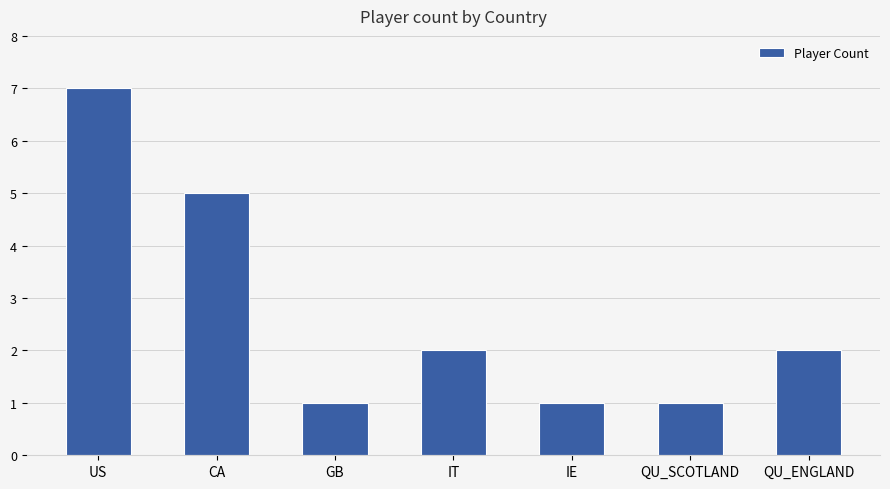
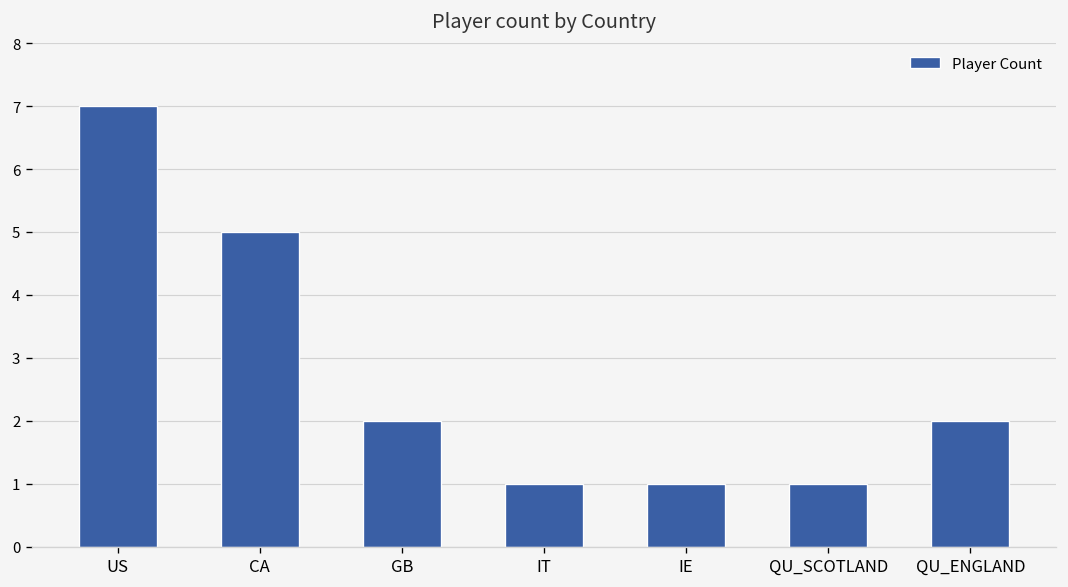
GB: 1 -> 2
IT: 2 -> 1
